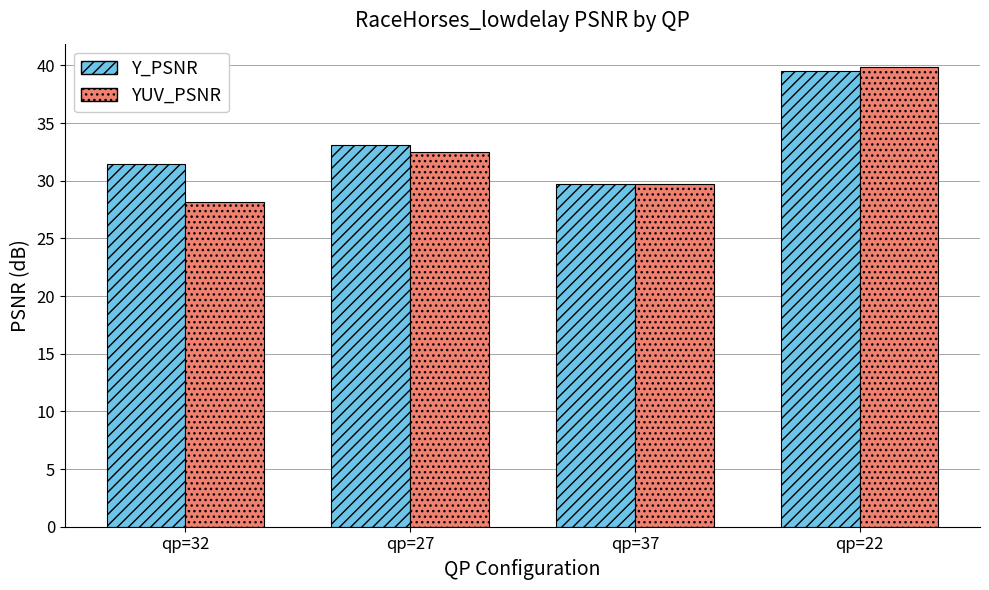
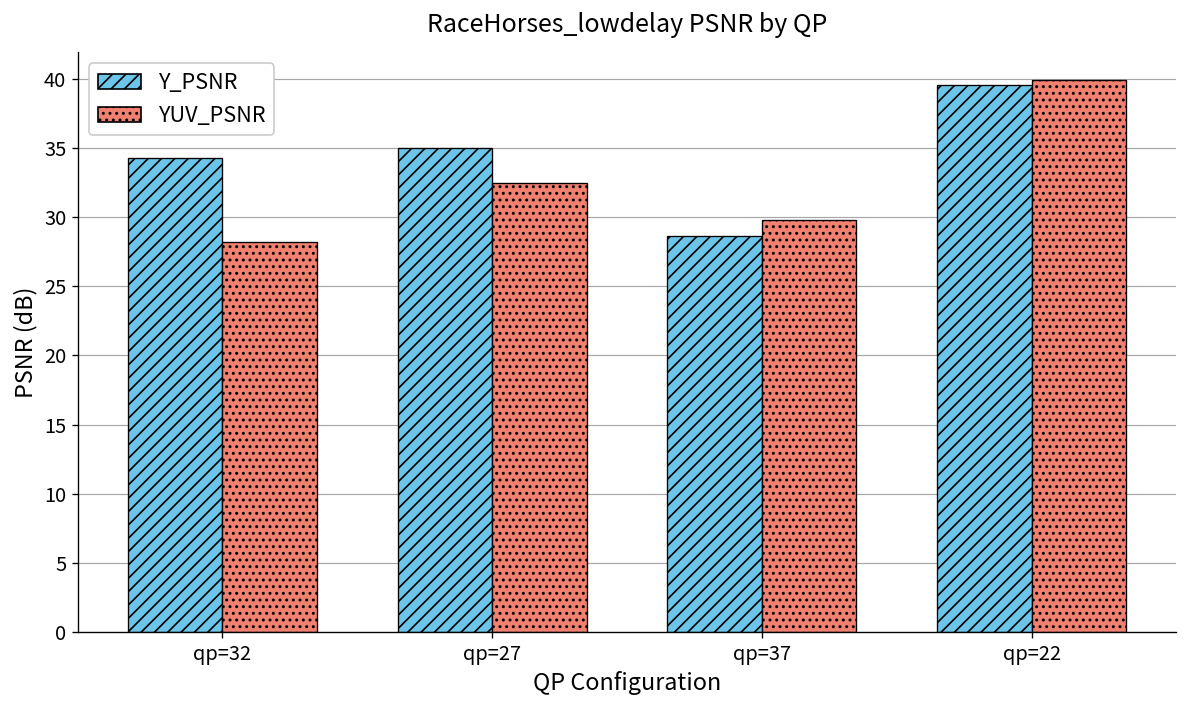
Y_PSNR, qp=32: 31.5 -> 34.3
Y_PSNR, qp=27: 33.1 -> 35.0
Y_PSNR, qp=37: 29.8 -> 28.6
